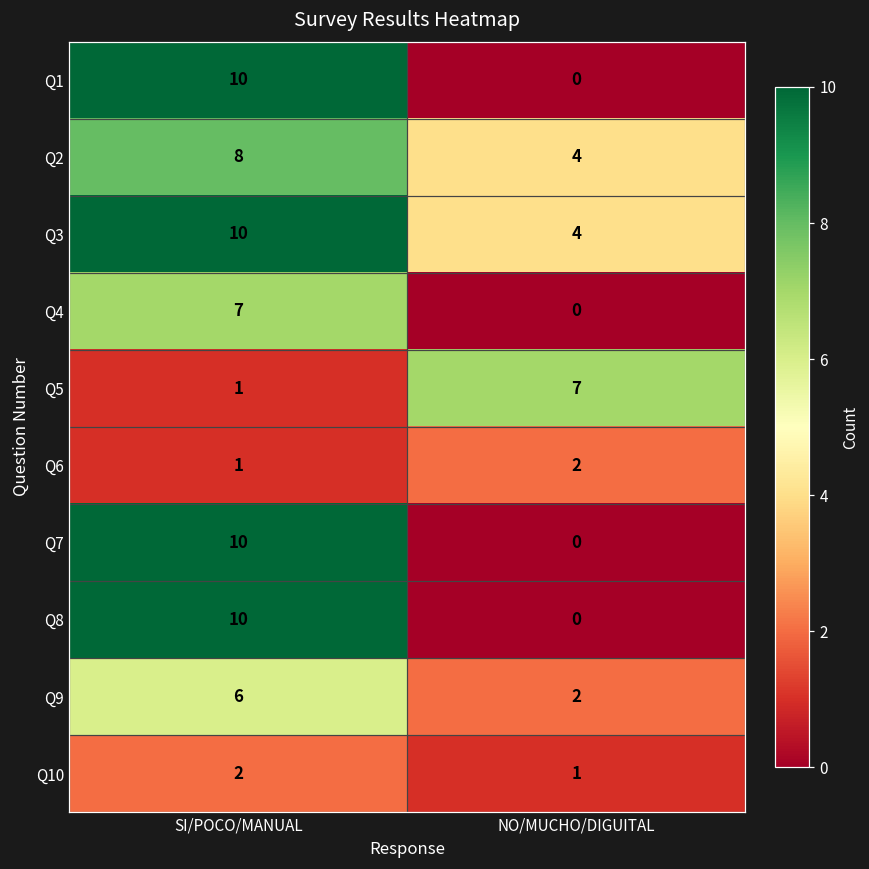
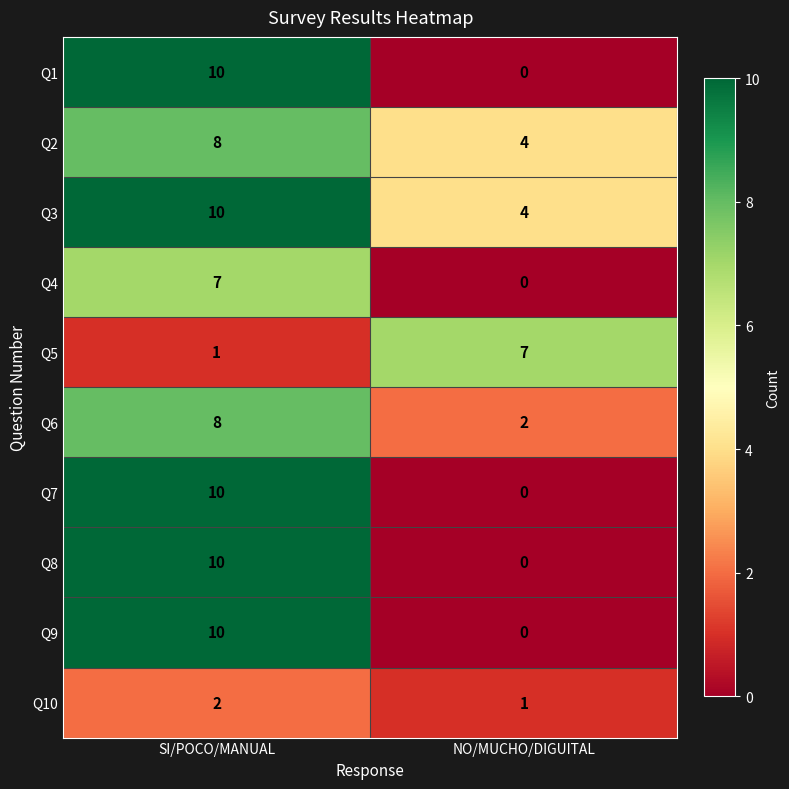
Q6, SI/POCO/MANUAL: 1 -> 8
Q9, SI/POCO/MANUAL: 6 -> 10
Q9, NO/MUCHO/DIGUITAL: 2 -> 0
